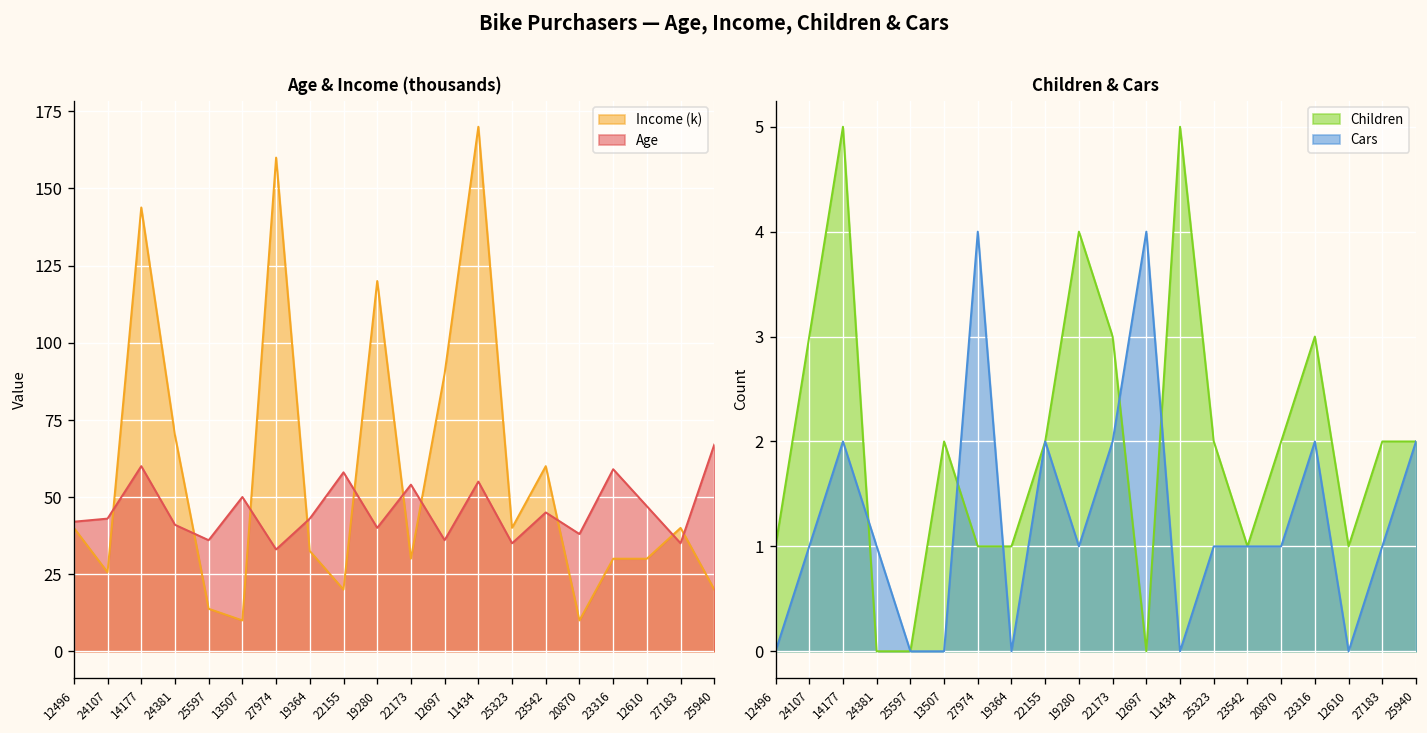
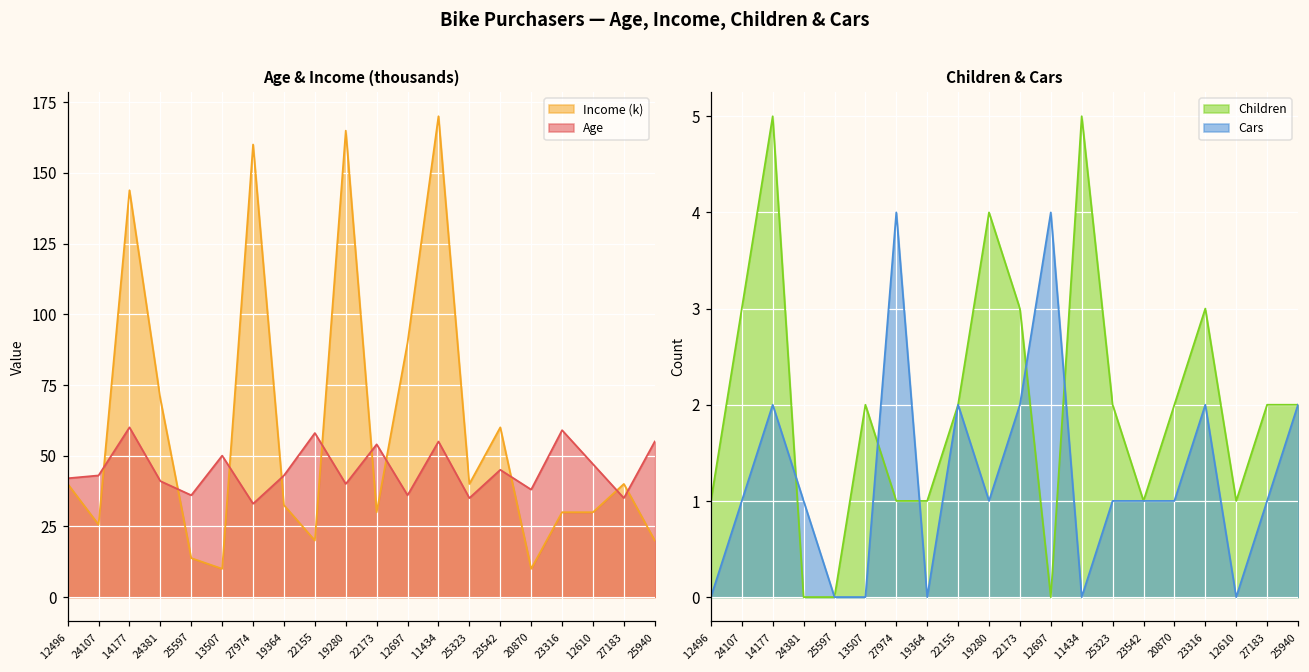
Age & Income (thousands), Income (k), 19280: 120 -> 165
Age & Income (thousands), Age, 25940: 67 -> 55
